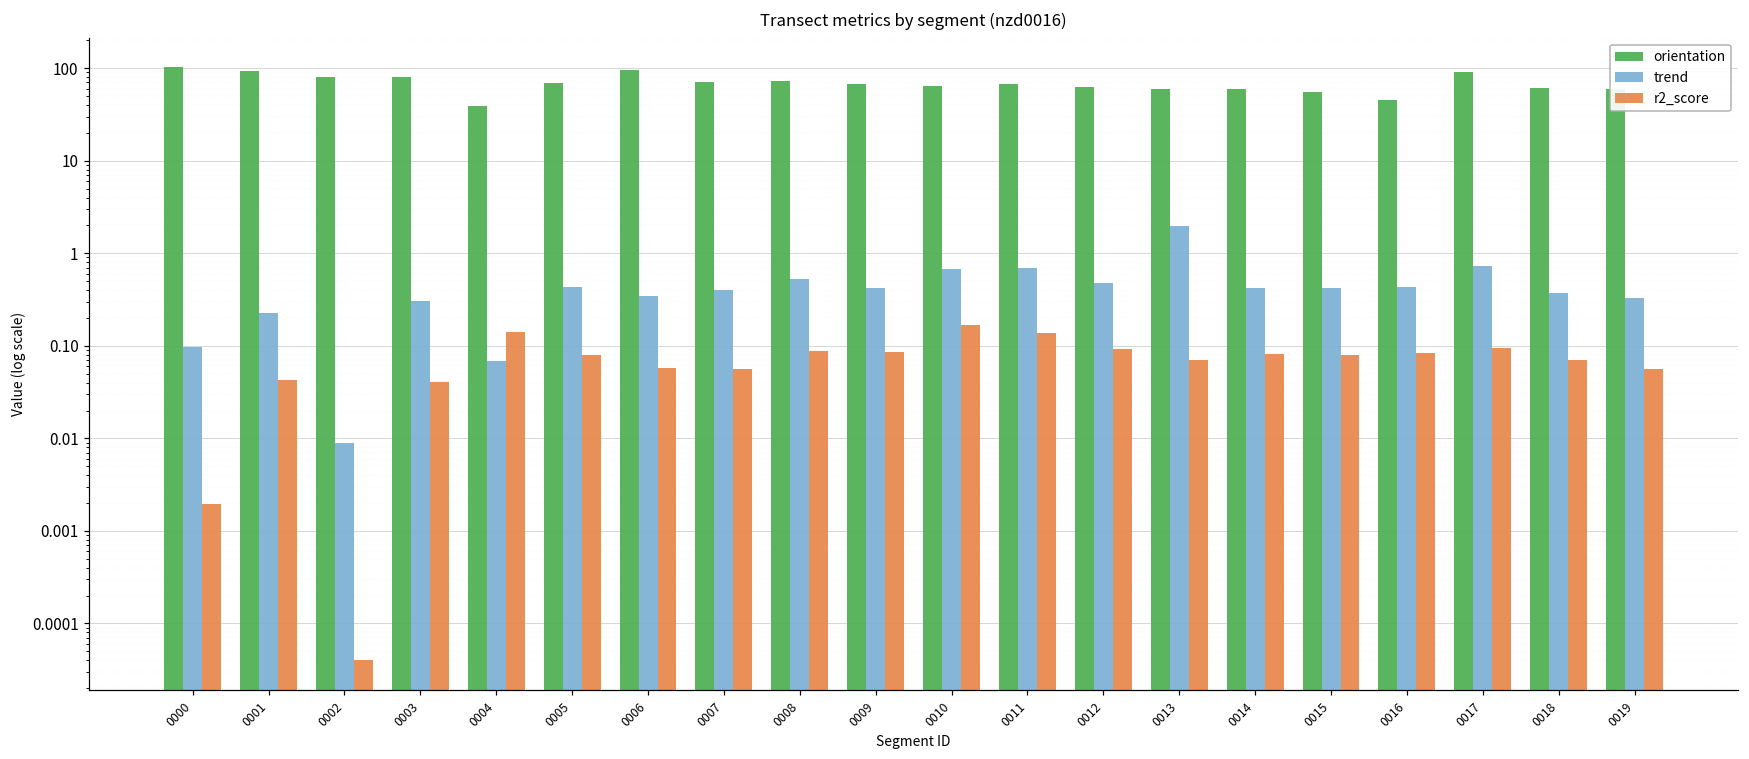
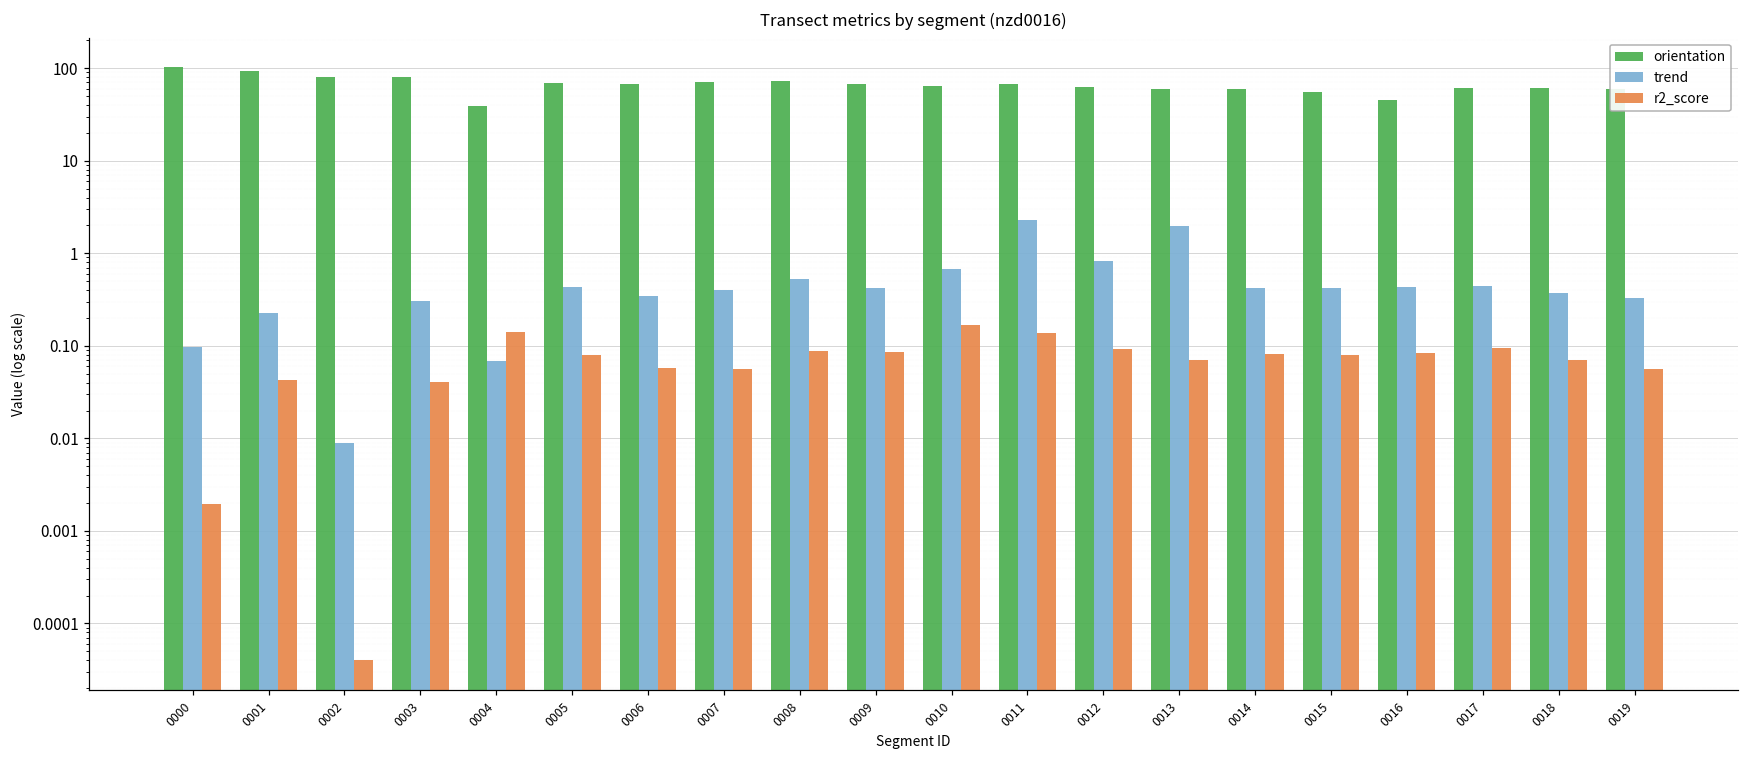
orientation, 0006: 90 -> 70
trend, 0011: 0.7 -> 2.3
trend, 0012: 0.5 -> 0.8
orientation, 0017: 90 -> 60
trend, 0017: 0.7 -> 0.4
